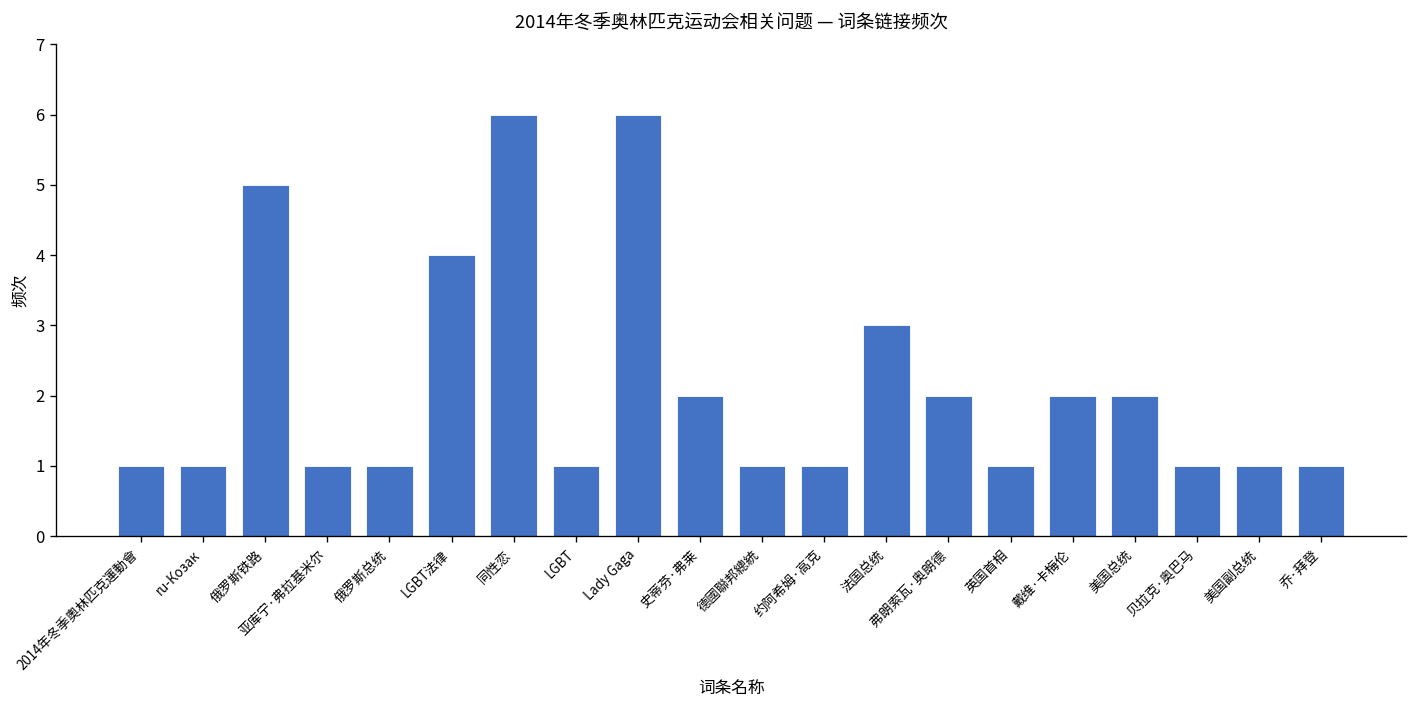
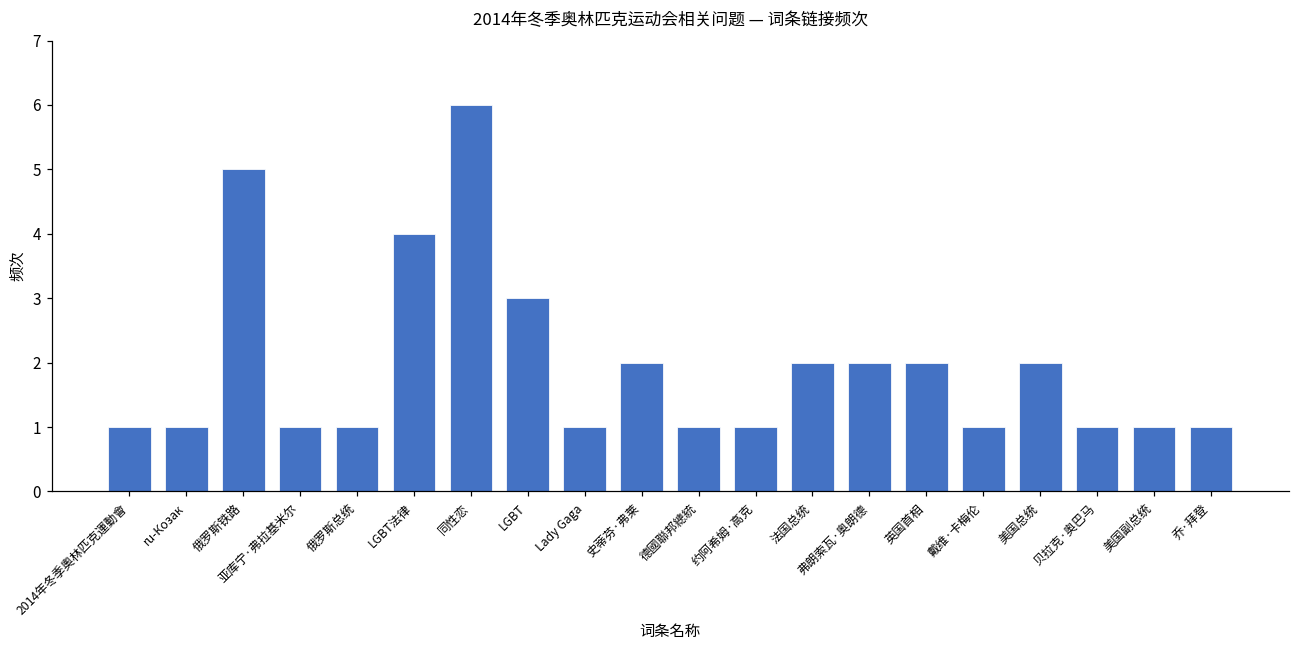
LGBT: 1 -> 3
Lady Gaga: 6 -> 1
法国总统: 3 -> 2
英国首相: 1 -> 2
戴维·卡梅伦: 2 -> 1
